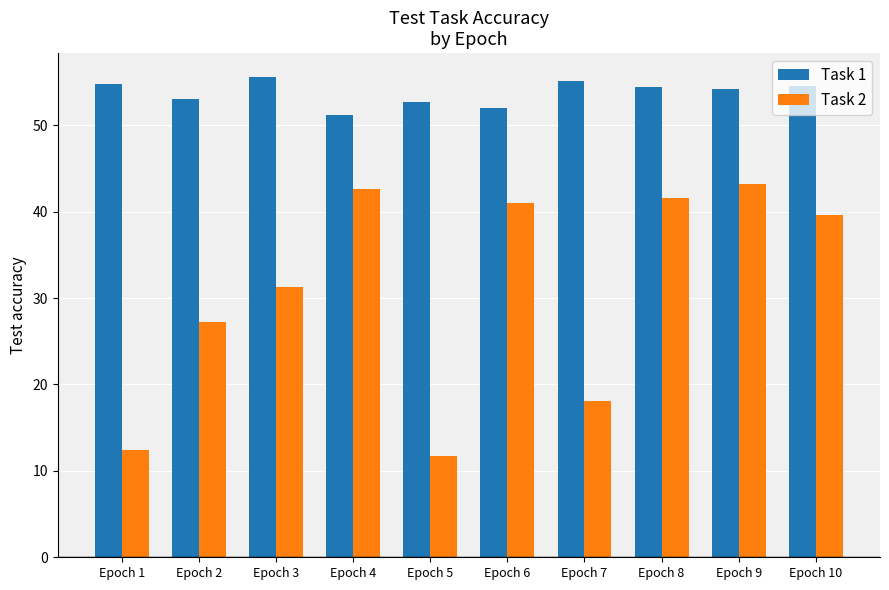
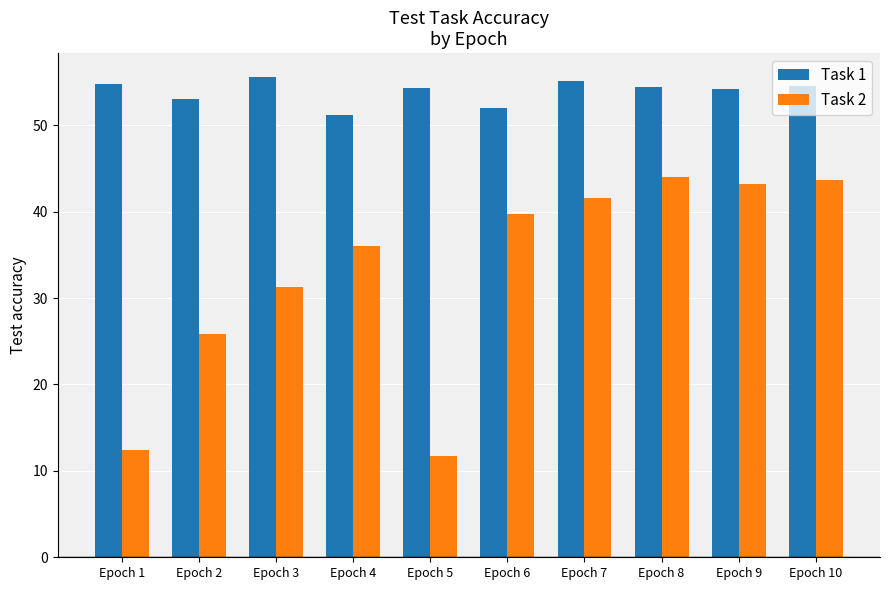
Task 2, Epoch 2: 27 -> 26
Task 2, Epoch 4: 43 -> 36
Task 1, Epoch 5: 53 -> 54
Task 2, Epoch 6: 41 -> 40
Task 2, Epoch 7: 18 -> 42
Task 2, Epoch 8: 42 -> 44
Task 2, Epoch 10: 40 -> 44
